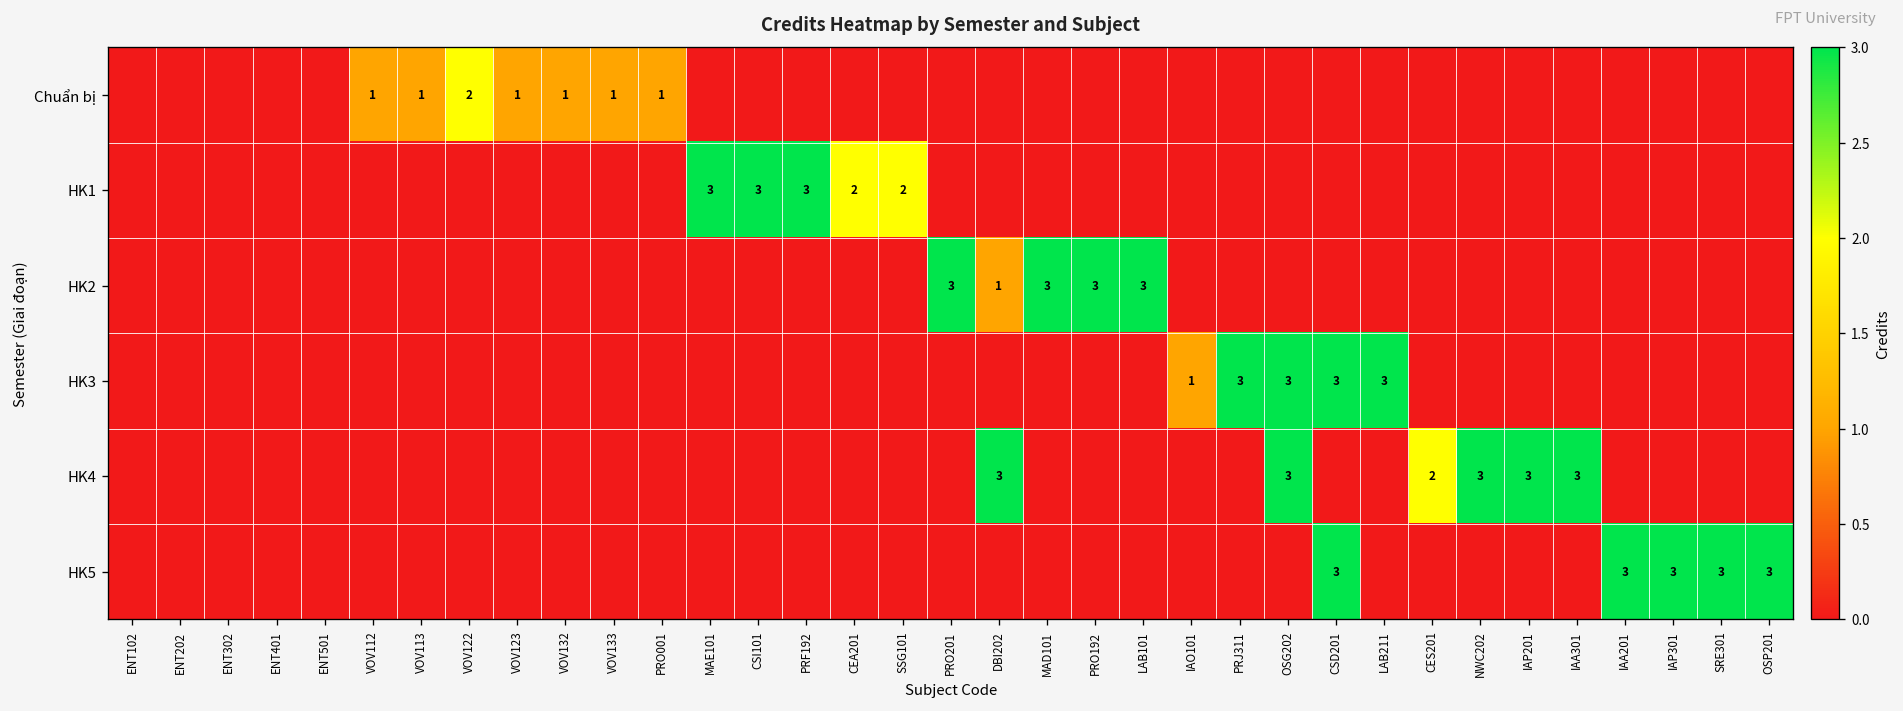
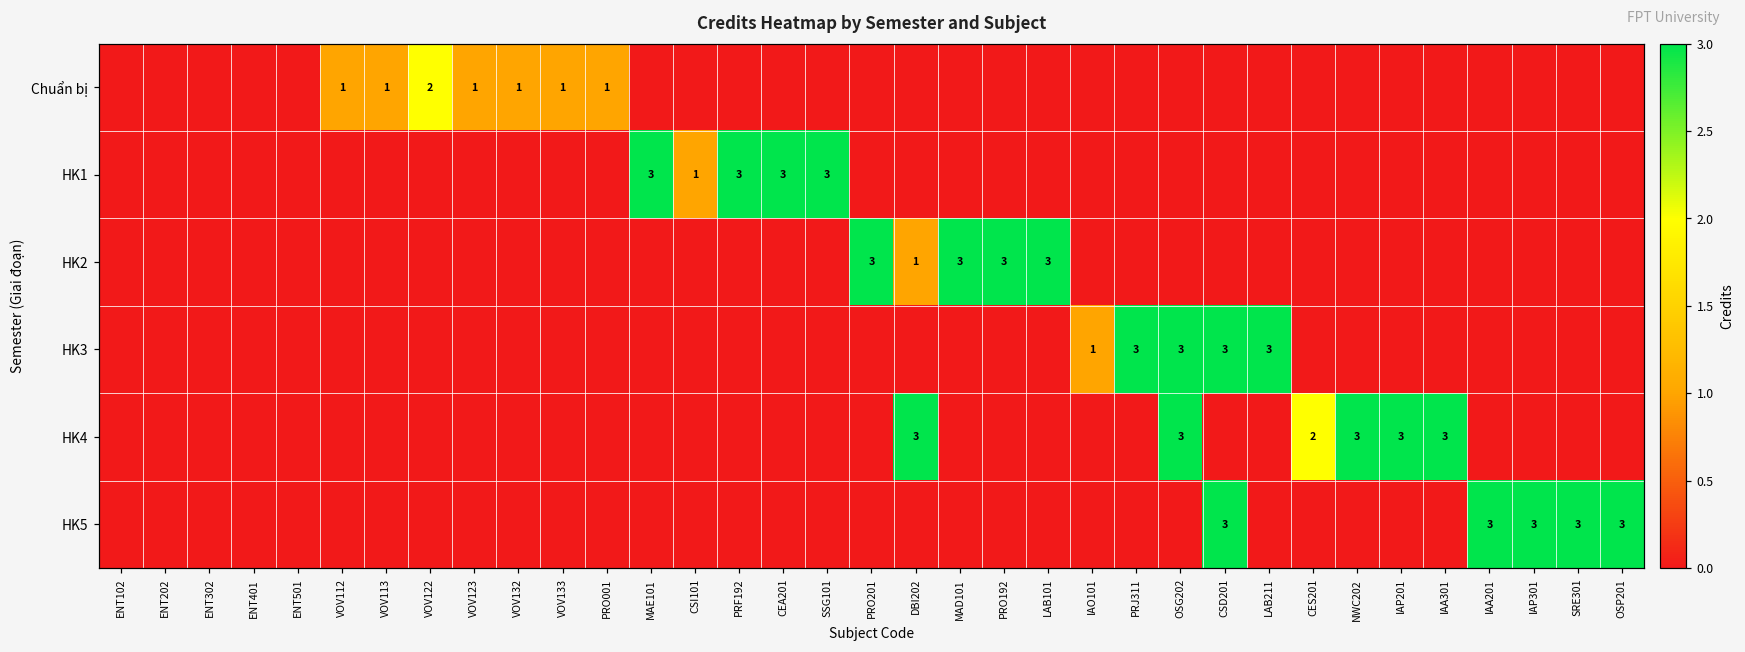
HK1, CSI101: 3 -> 1
HK1, CEA201: 2 -> 3
HK1, SSG101: 2 -> 3
